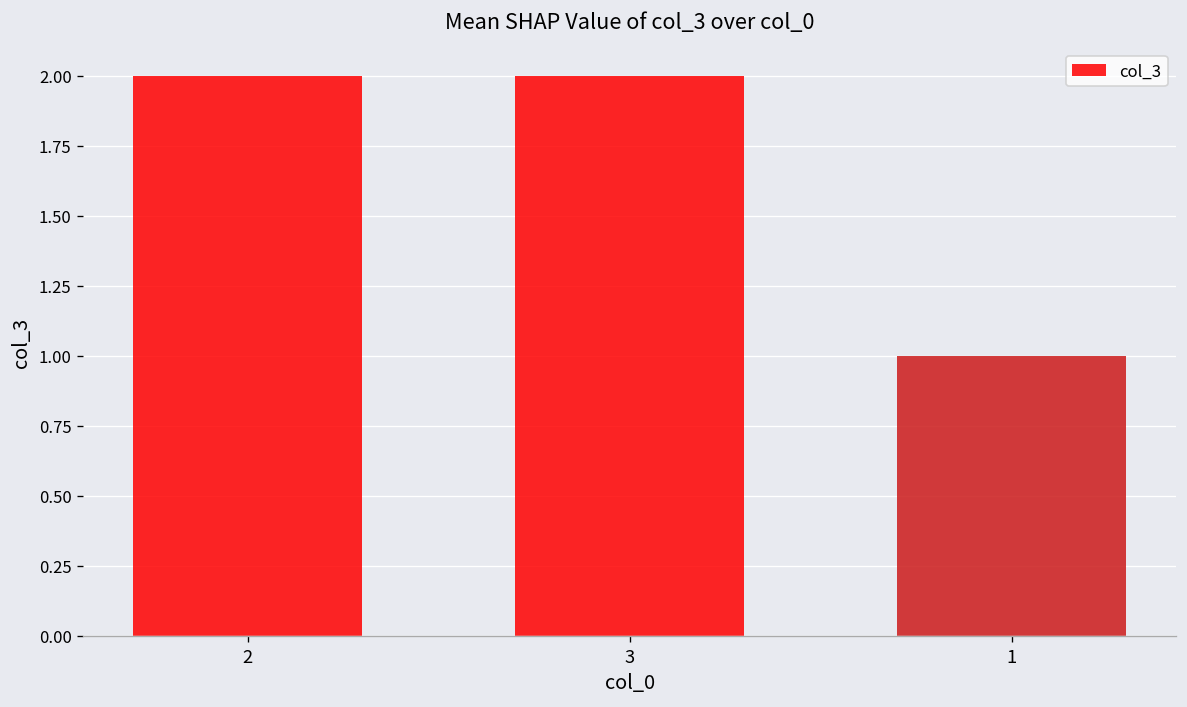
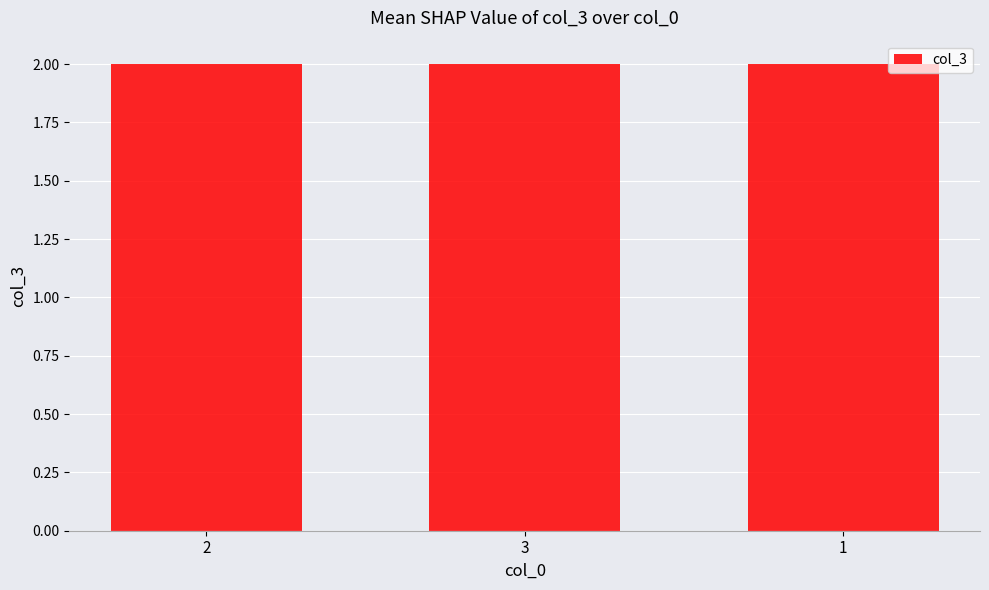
1: 1 -> 2
